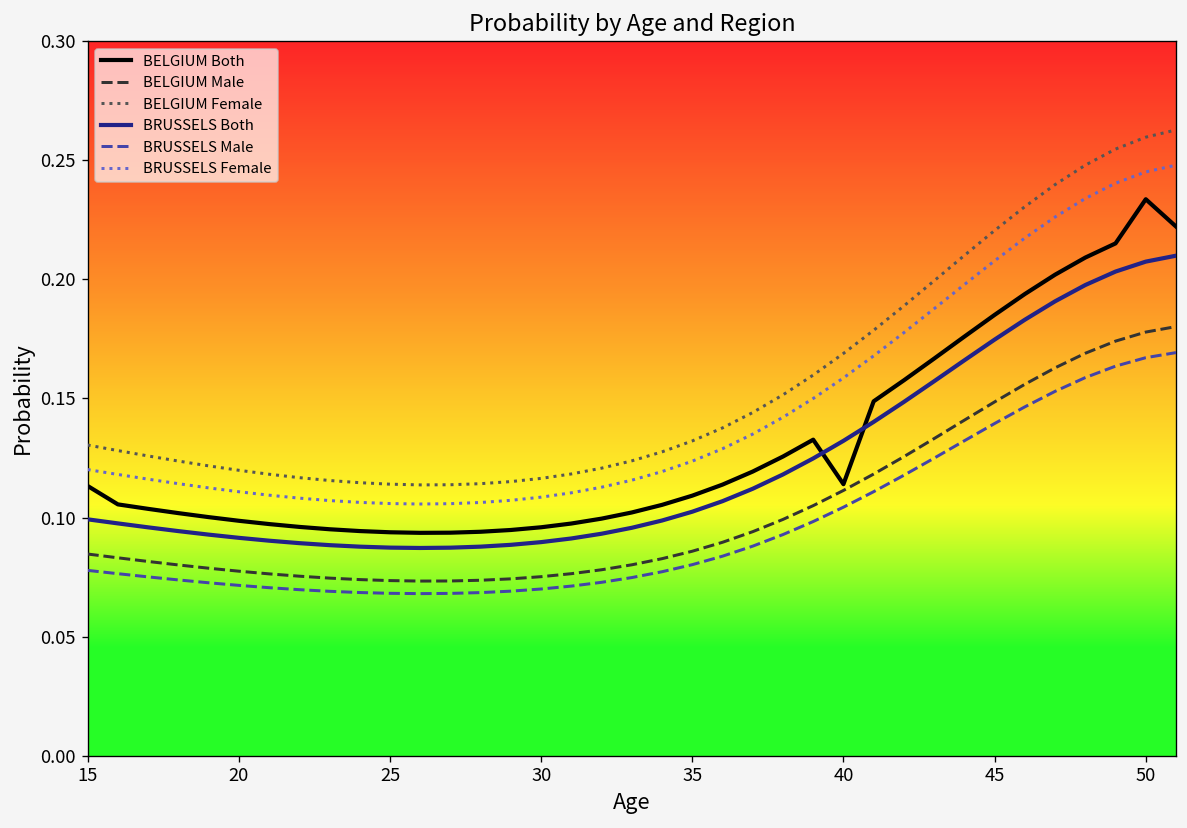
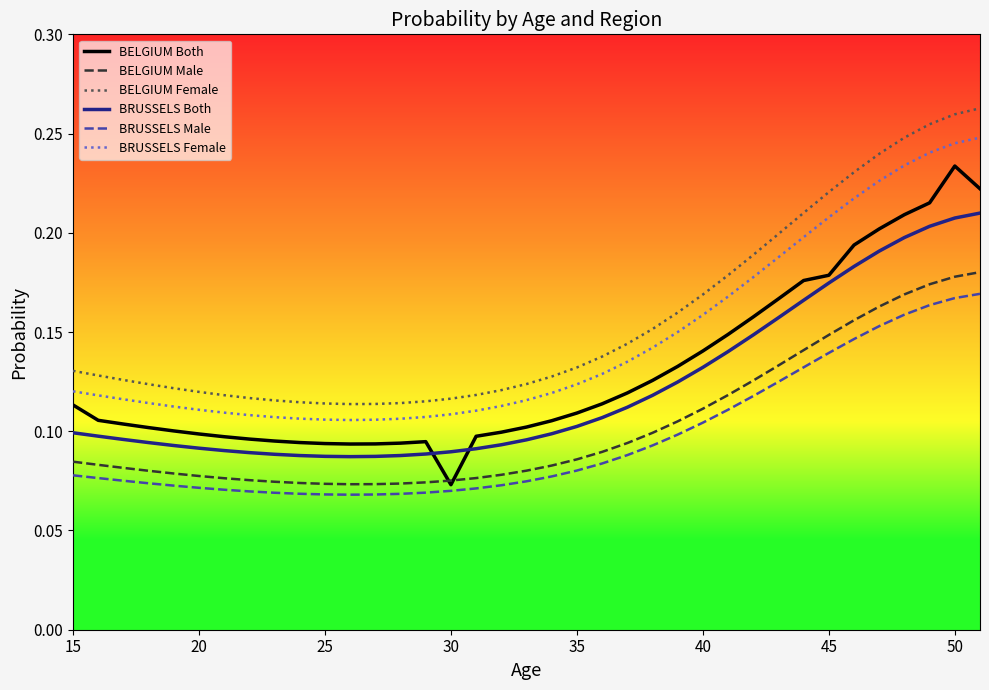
BELGIUM Both, 30: 0.096 -> 0.073
BELGIUM Both, 40: 0.114 -> 0.140
BELGIUM Both, 45: 0.185 -> 0.179
